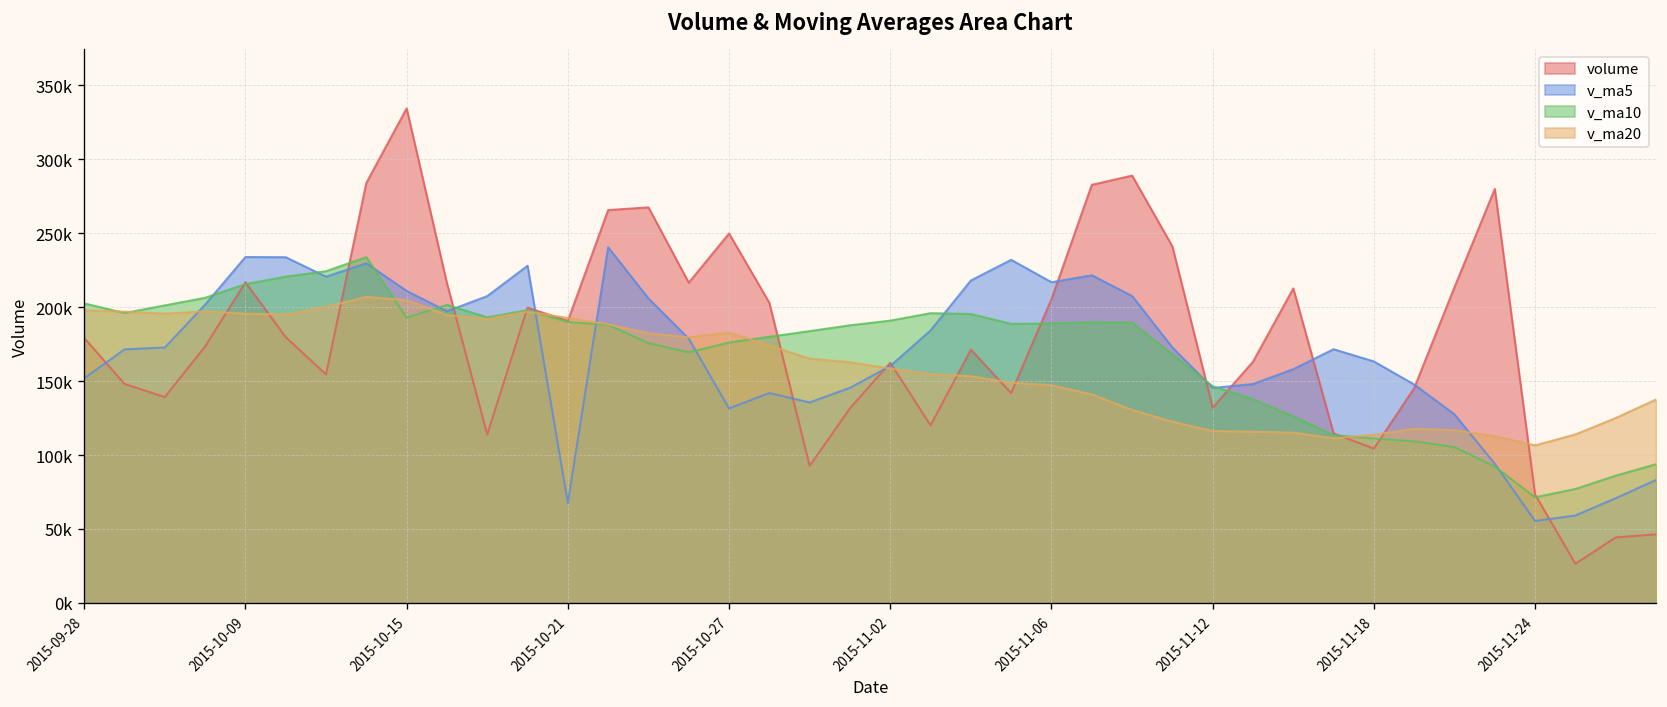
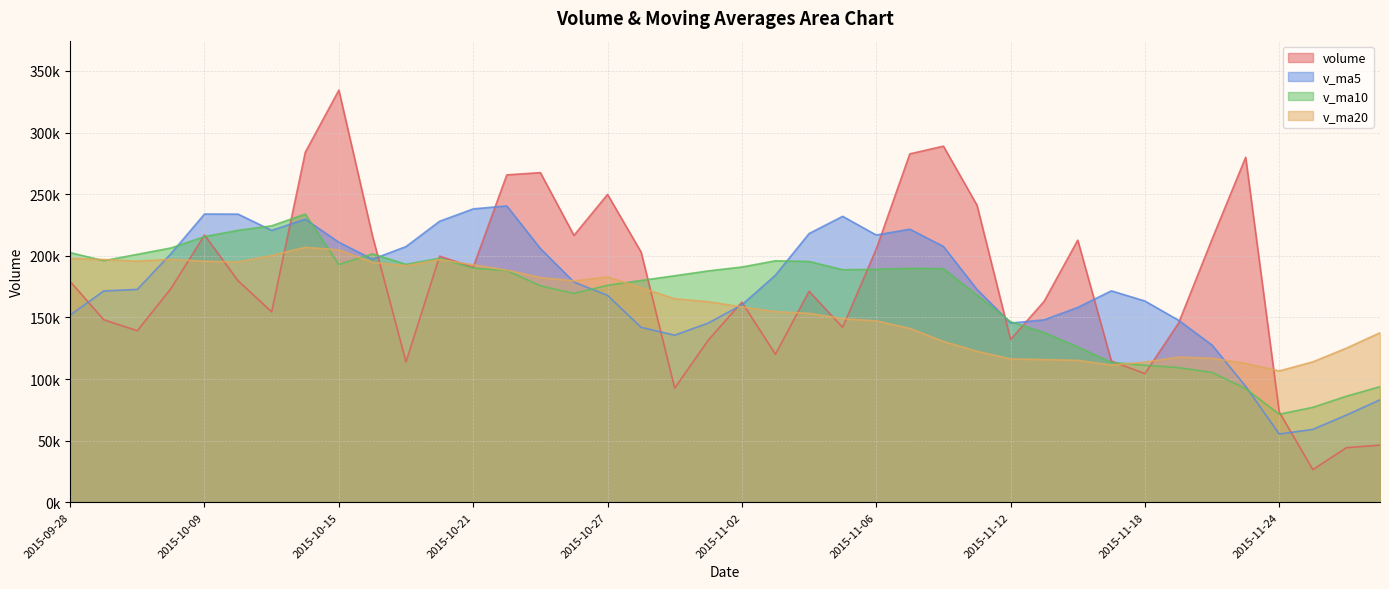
v_ma5, 2015-10-21: 68000 -> 238000
v_ma5, 2015-10-27: 132000 -> 168000
